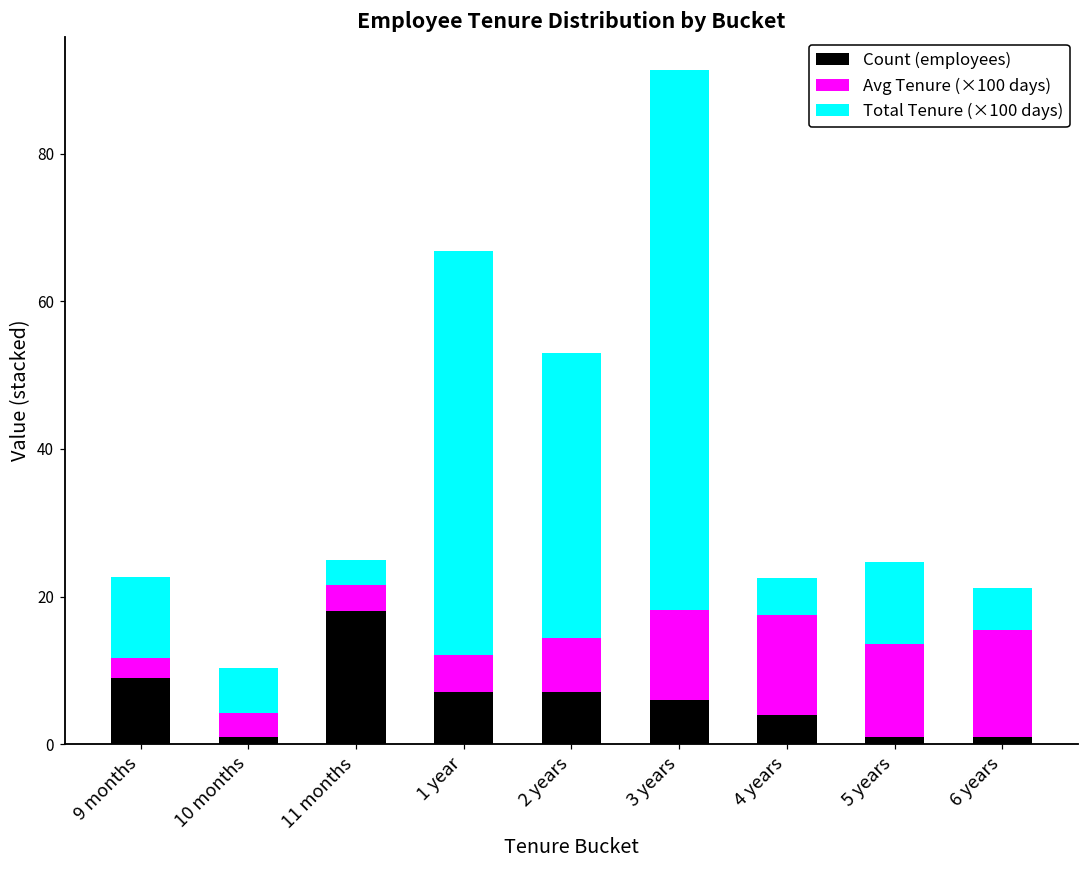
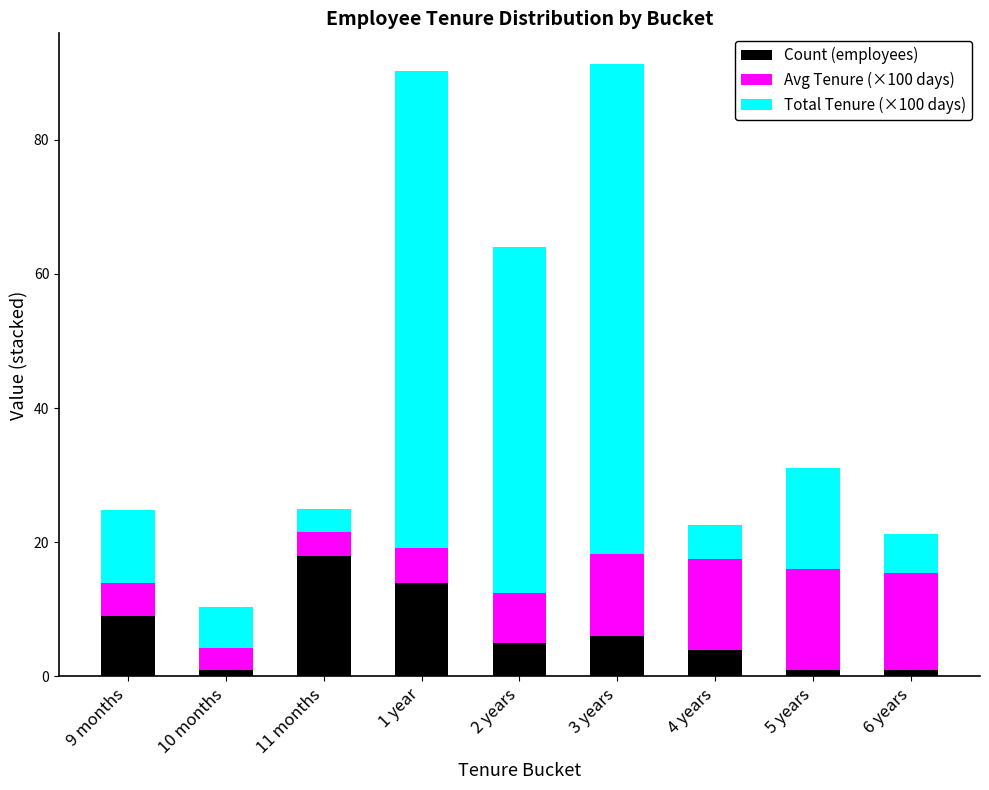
Avg Tenure (×100 days), 9 months: 3 -> 5
Count (employees), 1 year: 7 -> 14
Total Tenure (×100 days), 1 year: 55 -> 71
Count (employees), 2 years: 7 -> 5
Total Tenure (×100 days), 2 years: 39 -> 52
Avg Tenure (×100 days), 5 years: 13 -> 15
Total Tenure (×100 days), 5 years: 11 -> 15
